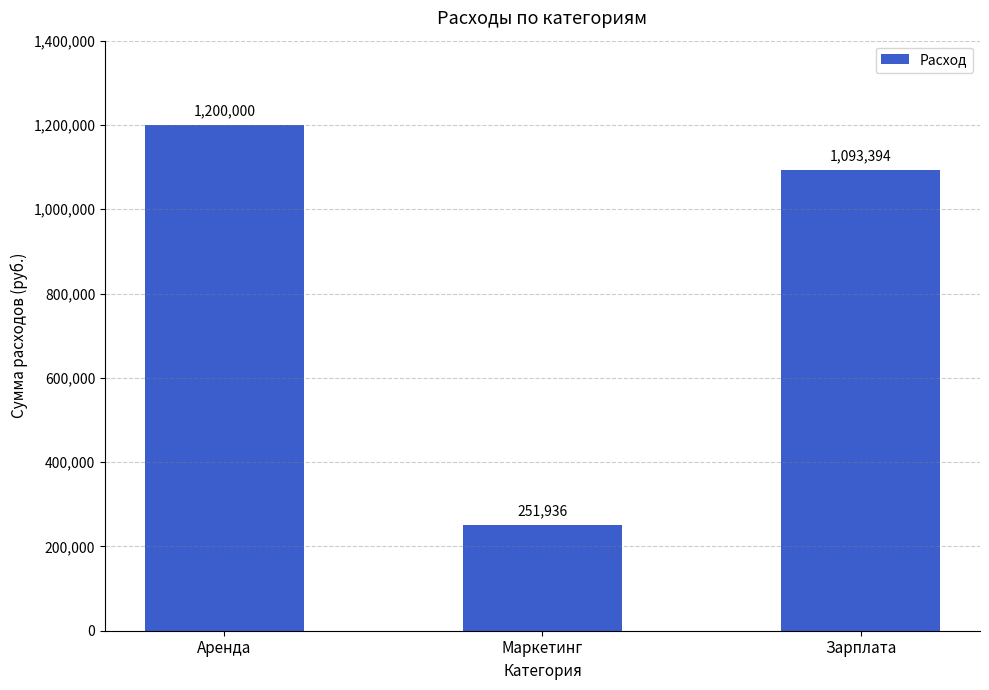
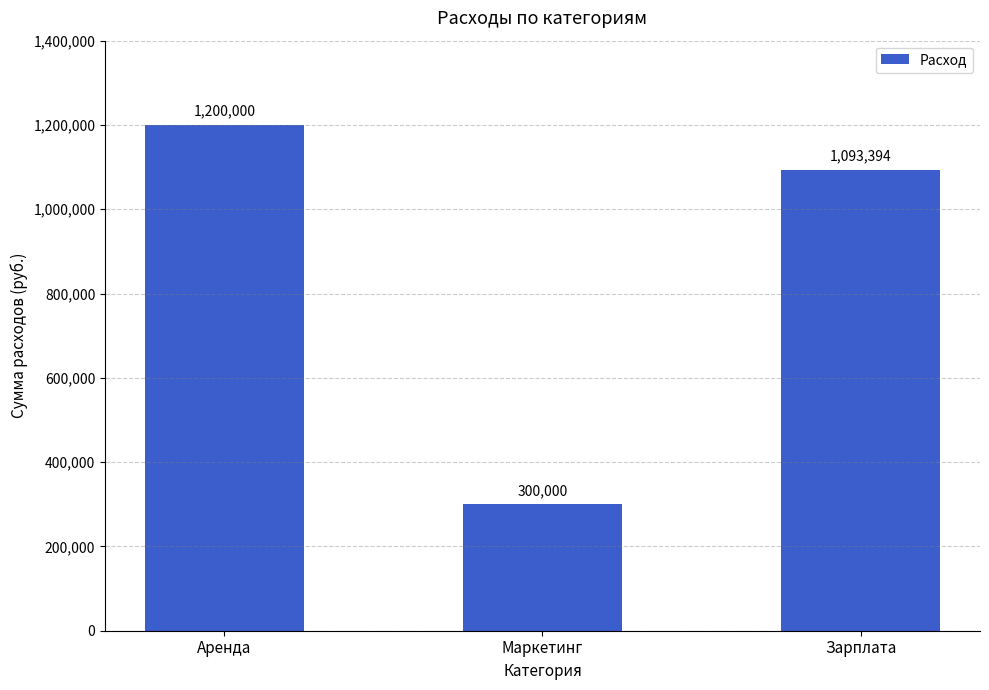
Маркетинг: 251,936 -> 300,000
